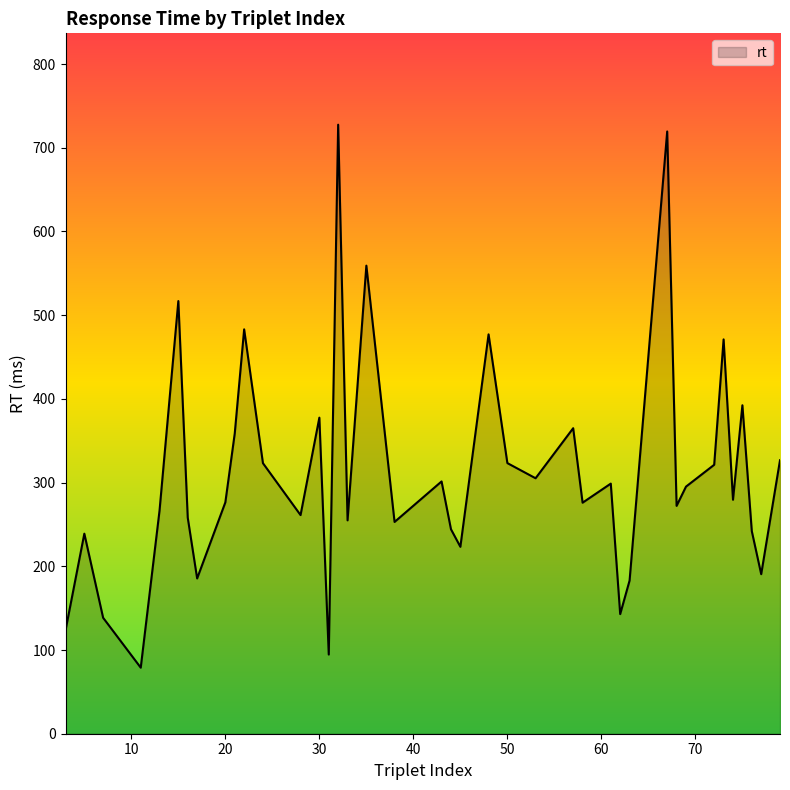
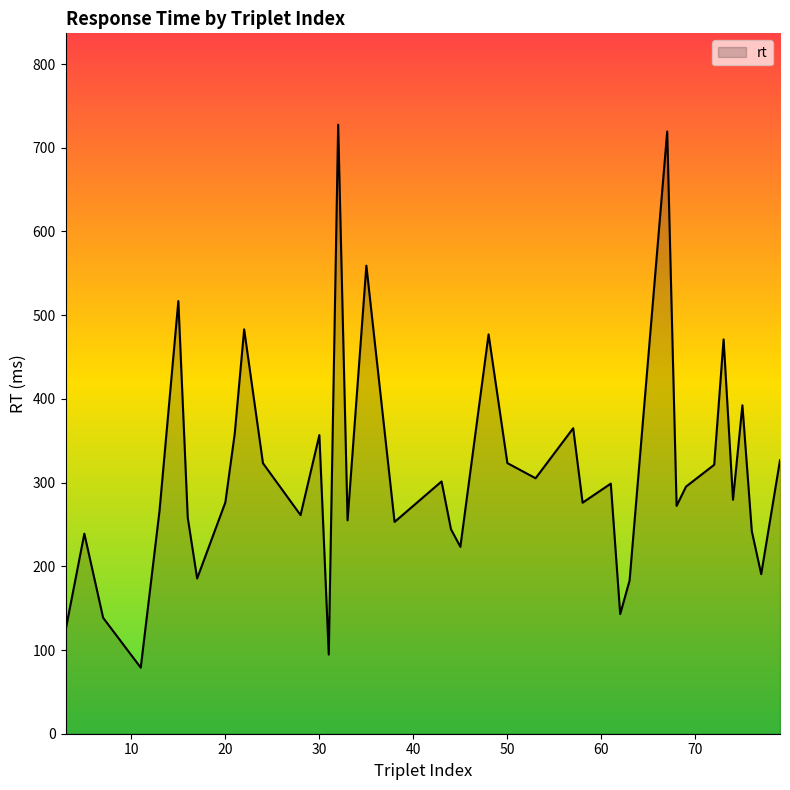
30: 380 -> 360
